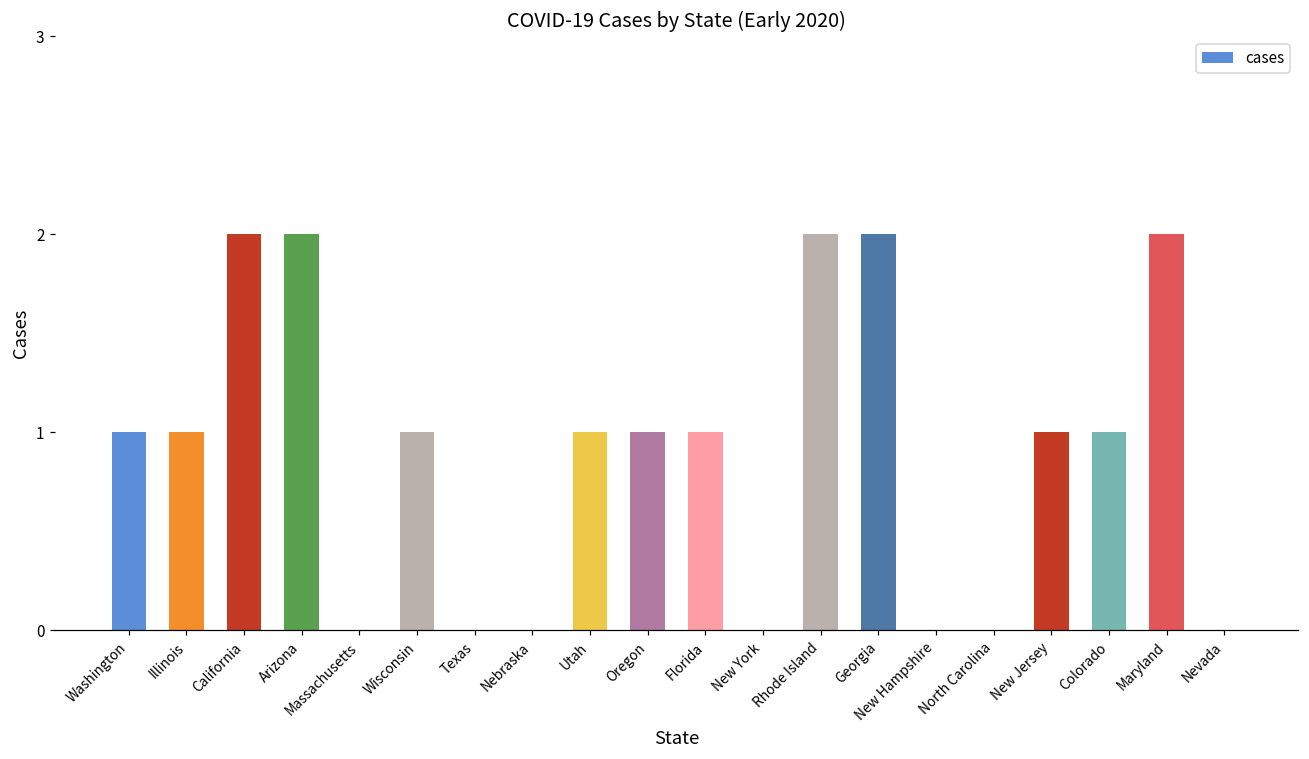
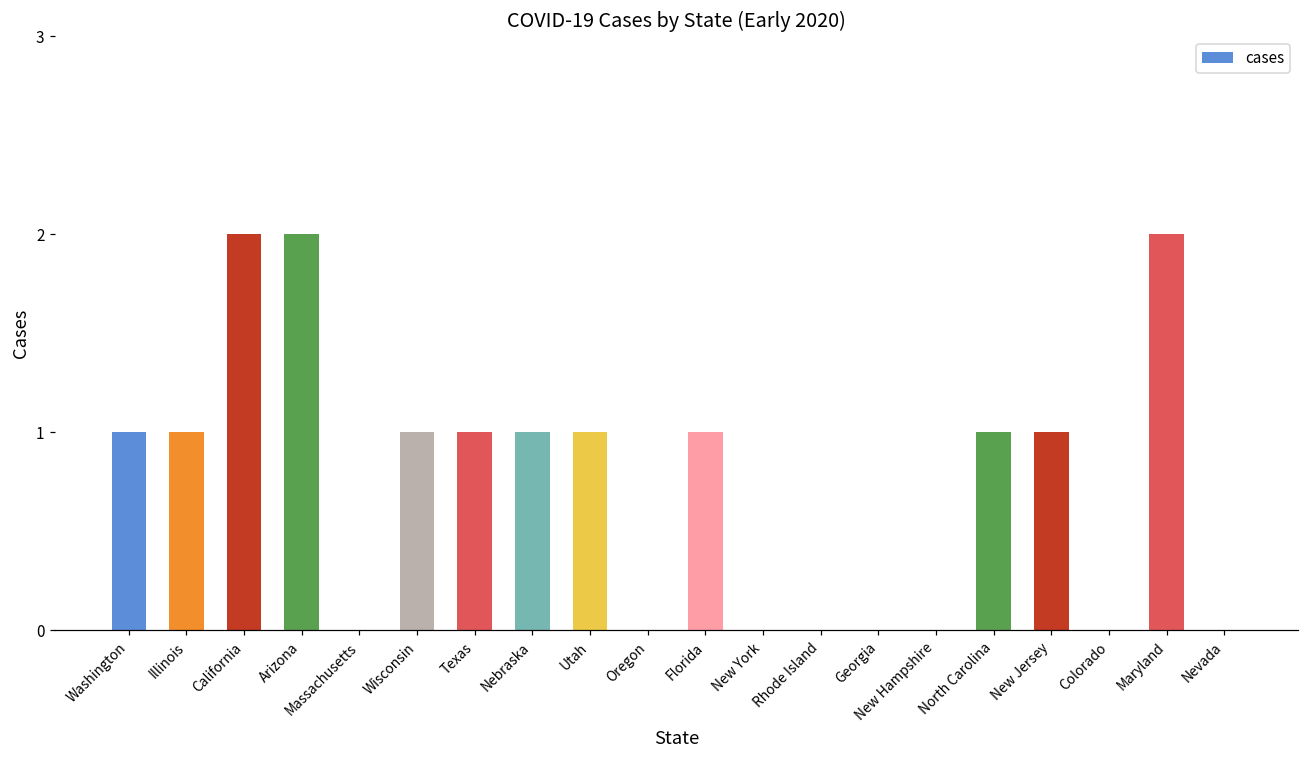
Texas: 0 -> 1
Nebraska: 0 -> 1
Oregon: 1 -> 0
Rhode Island: 2 -> 0
Georgia: 2 -> 0
North Carolina: 0 -> 1
Colorado: 1 -> 0
